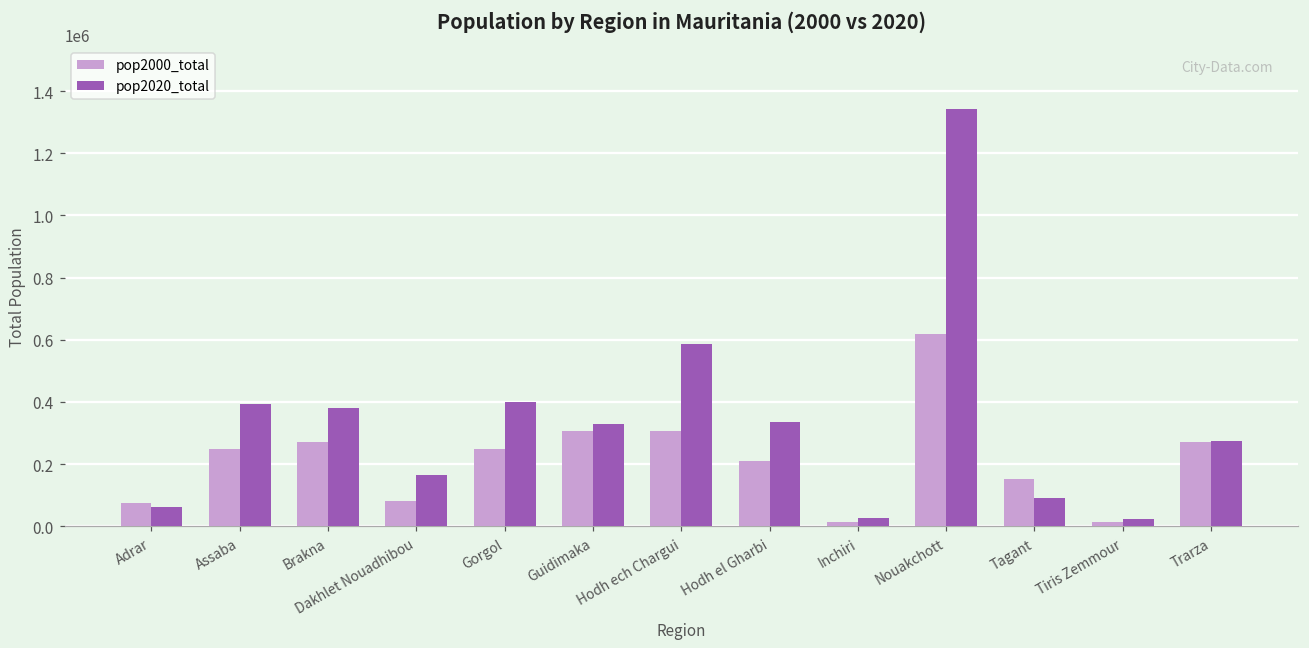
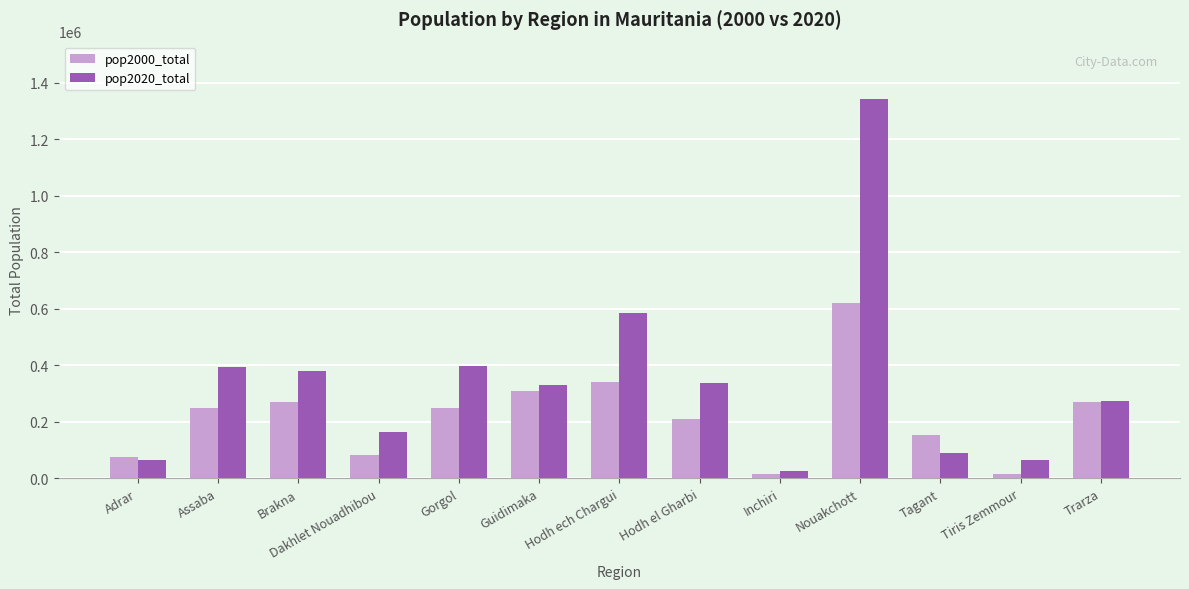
pop2000_total, Hodh ech Chargui: 310000 -> 340000
pop2020_total, Tiris Zemmour: 20000 -> 60000
